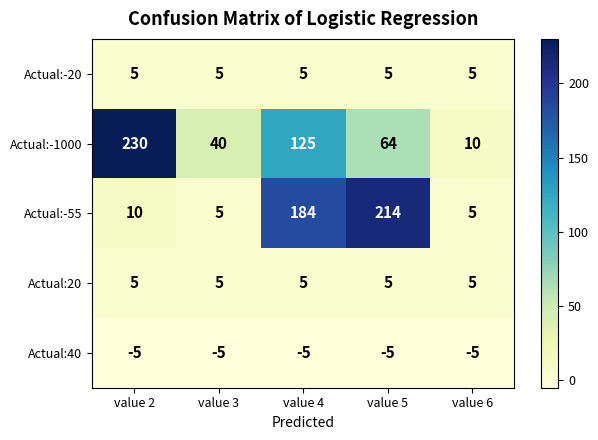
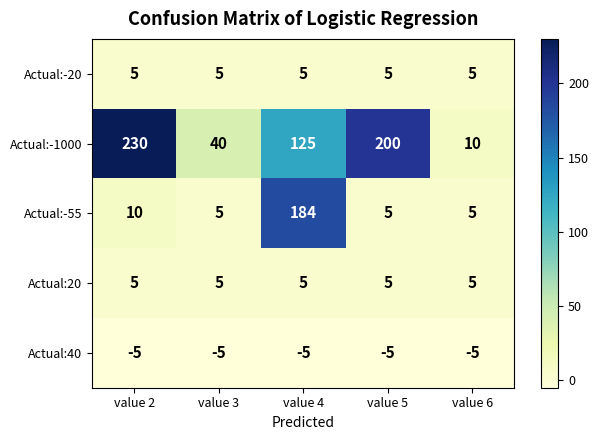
Actual:-1000, value 5: 64 -> 200
Actual:-55, value 5: 214 -> 5
